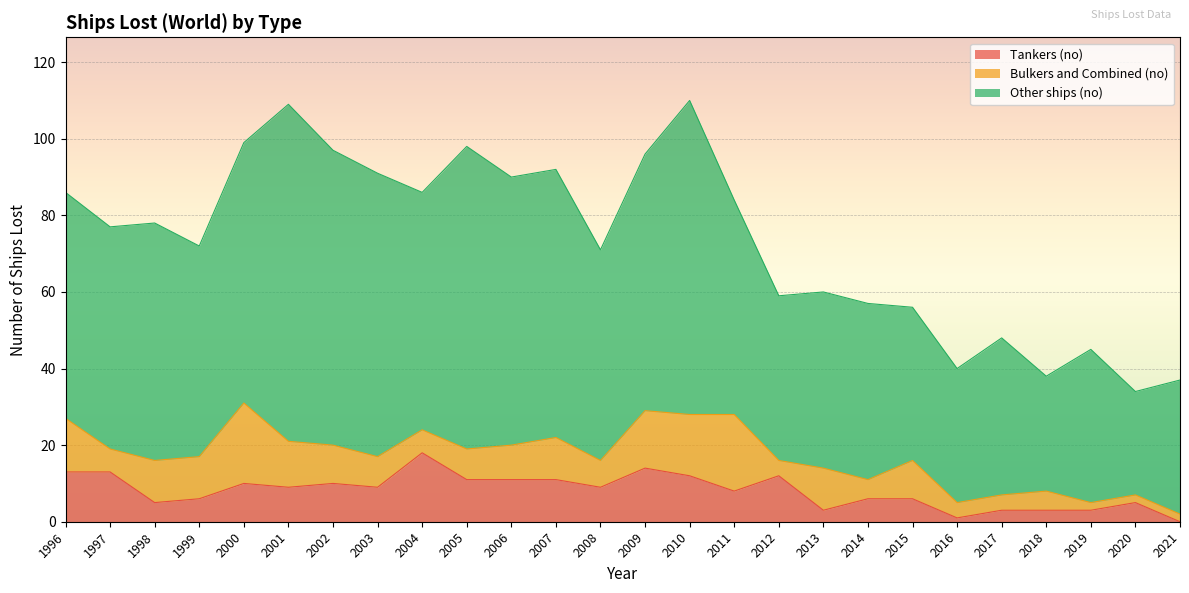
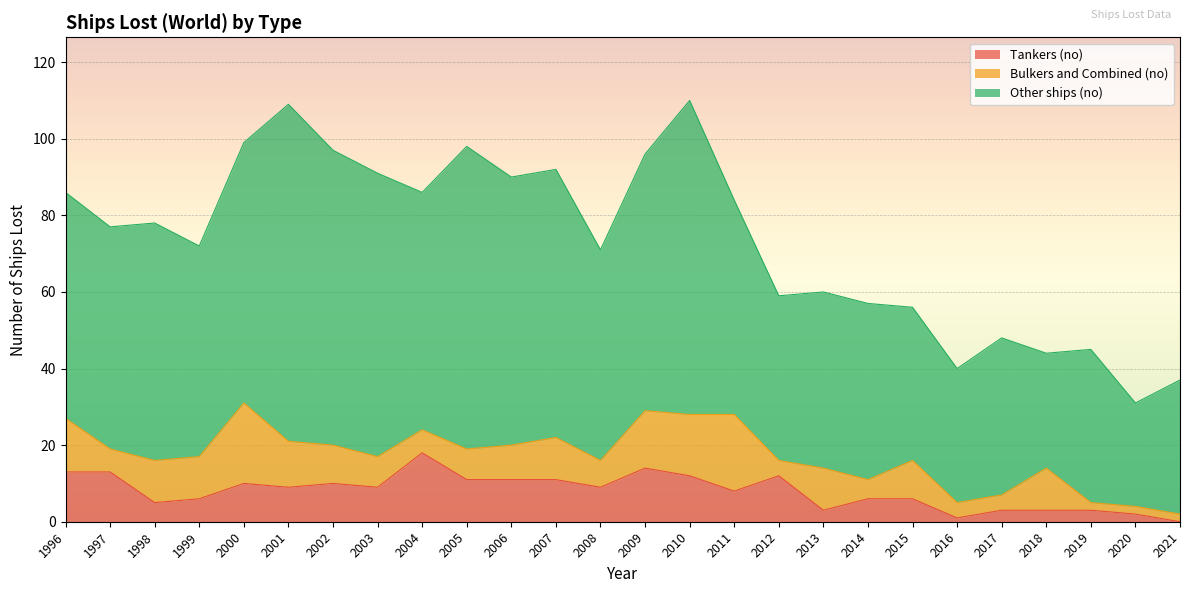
Bulkers and Combined (no), 2018: 5 -> 11
Tankers (no), 2020: 5 -> 2
